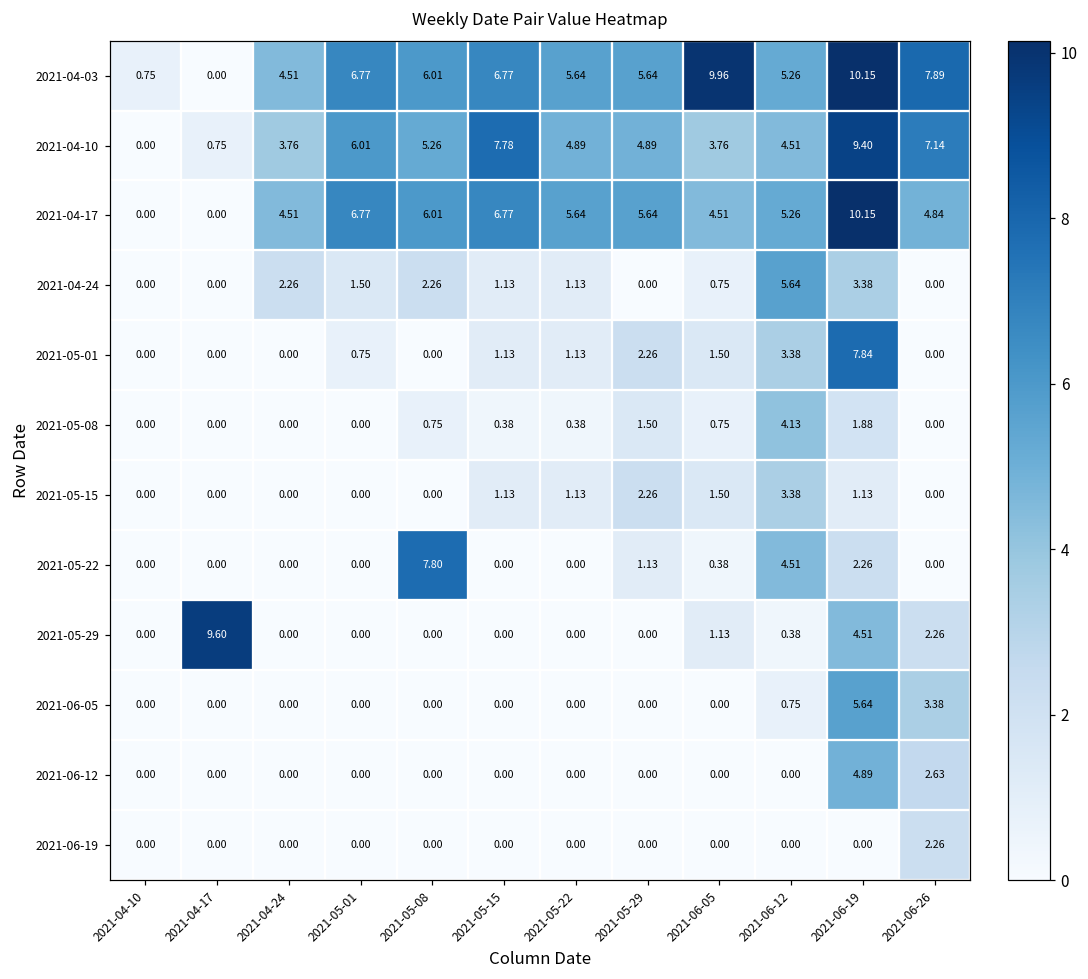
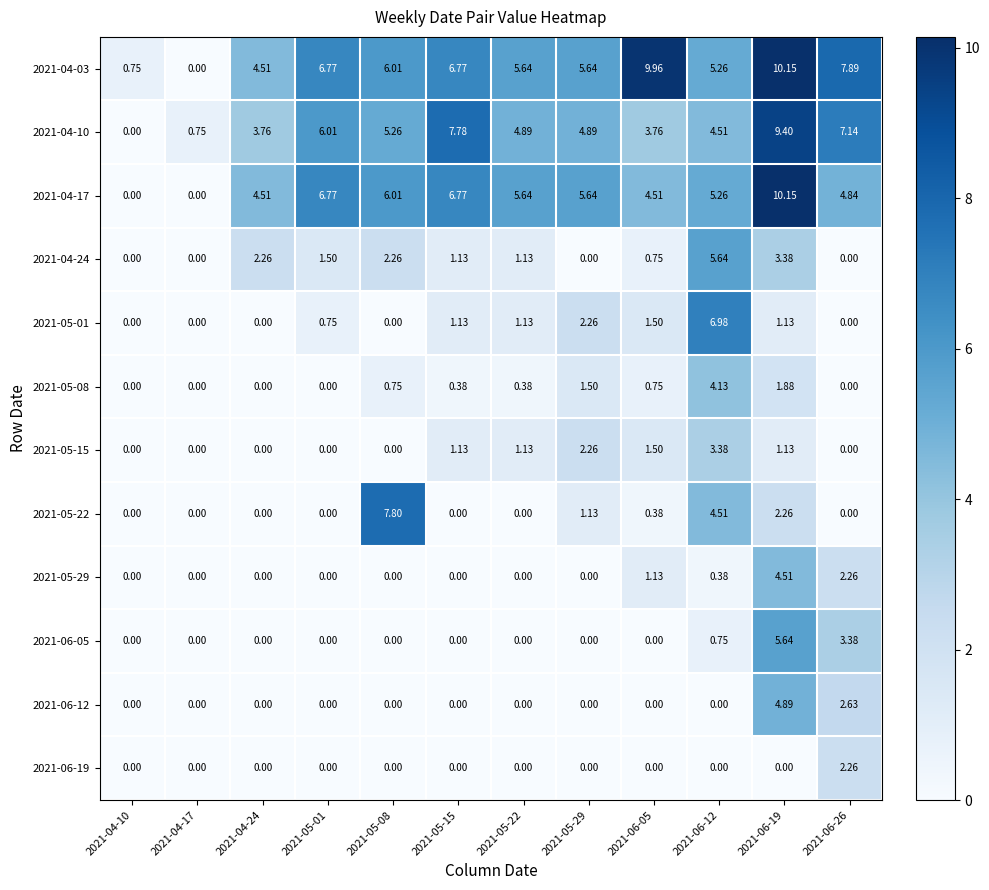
2021-05-01, 2021-06-12: 3.38 -> 6.98
2021-05-01, 2021-06-19: 7.84 -> 1.13
2021-05-29, 2021-04-17: 9.60 -> 0.00
